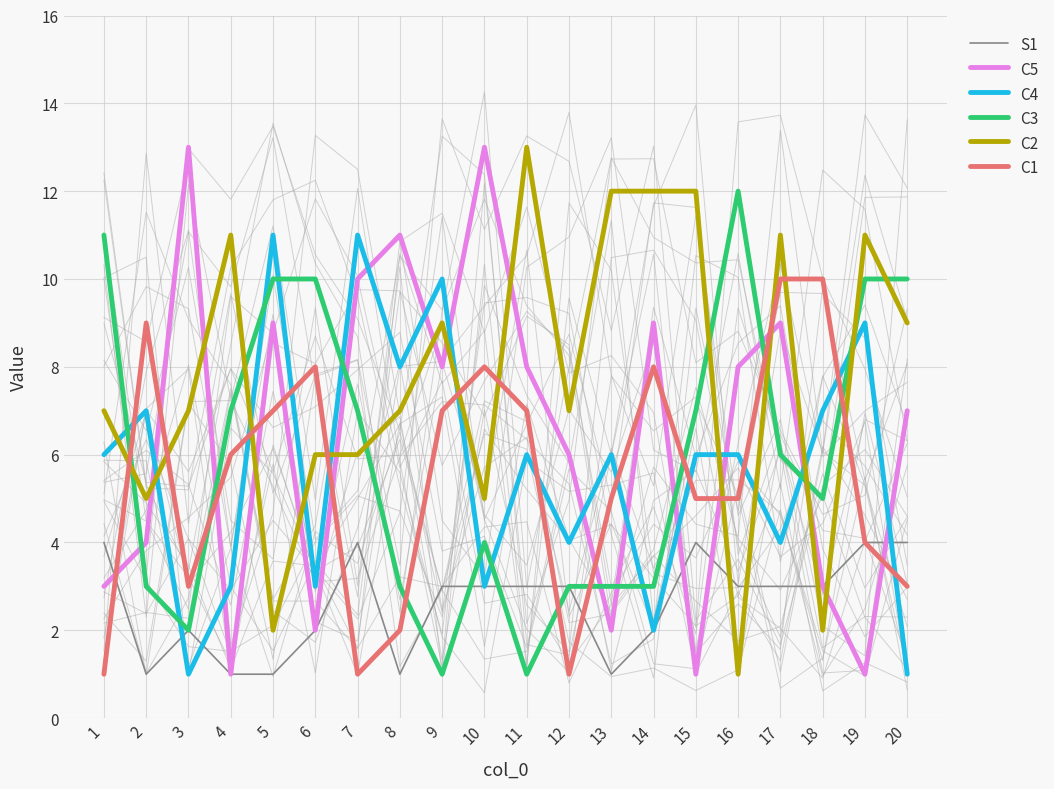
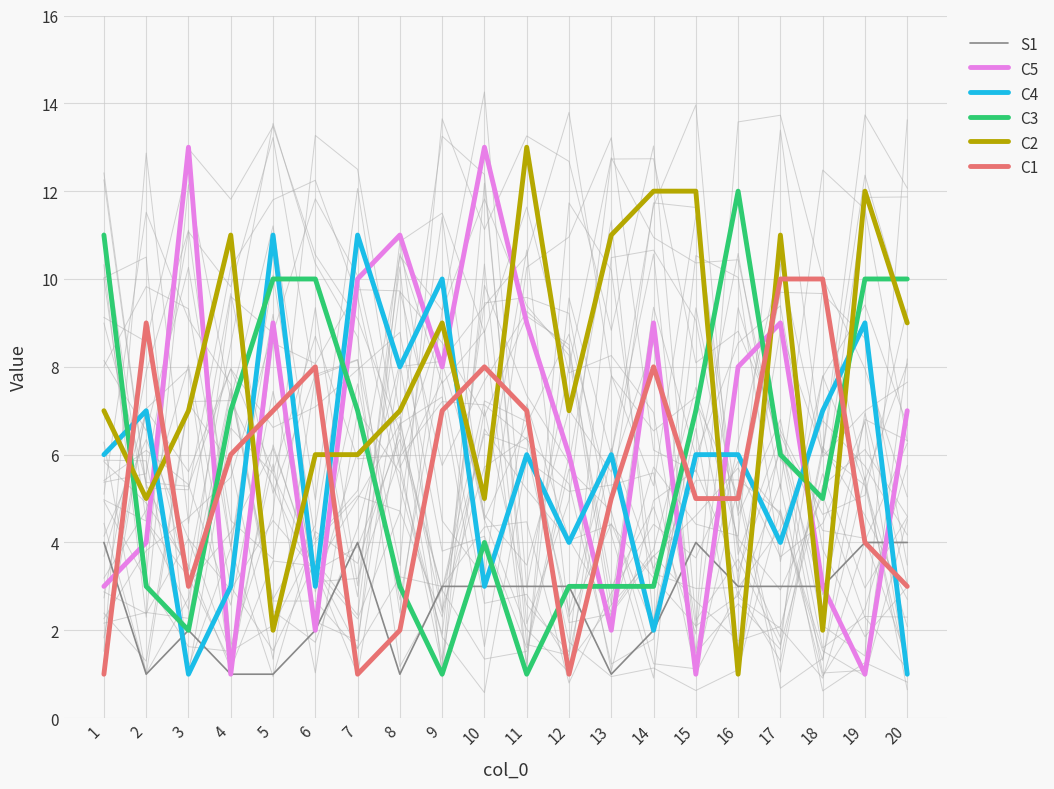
C5, 11: 8 -> 9
C2, 13: 12 -> 11
C2, 19: 11 -> 12
